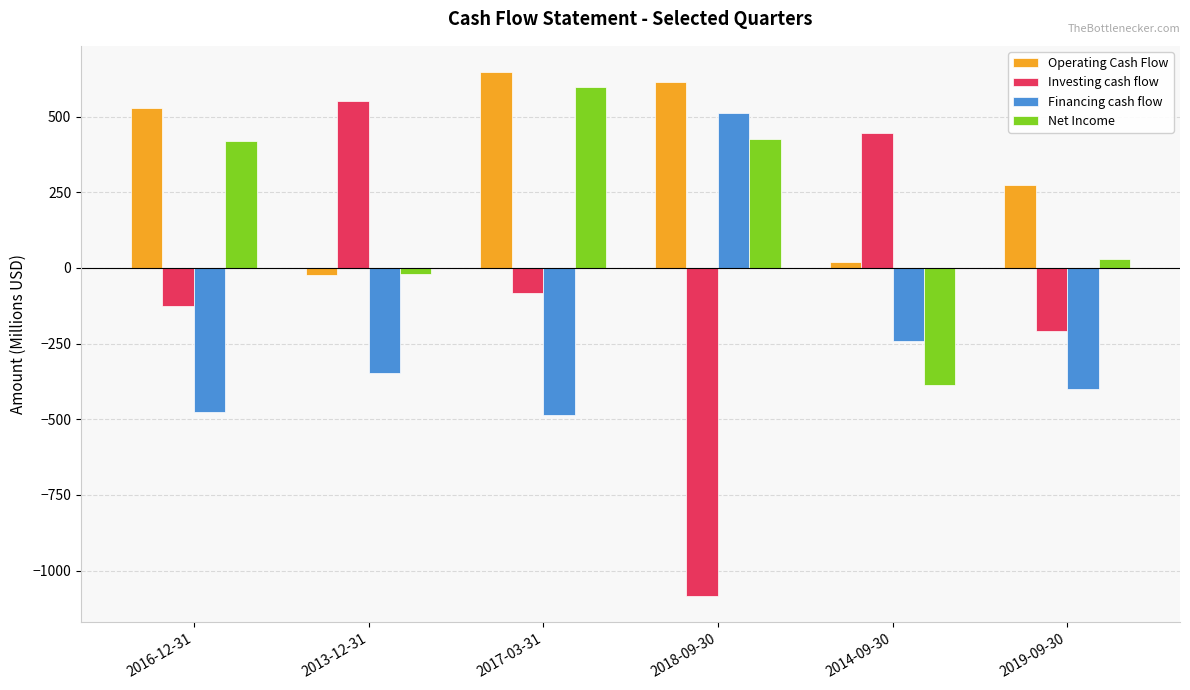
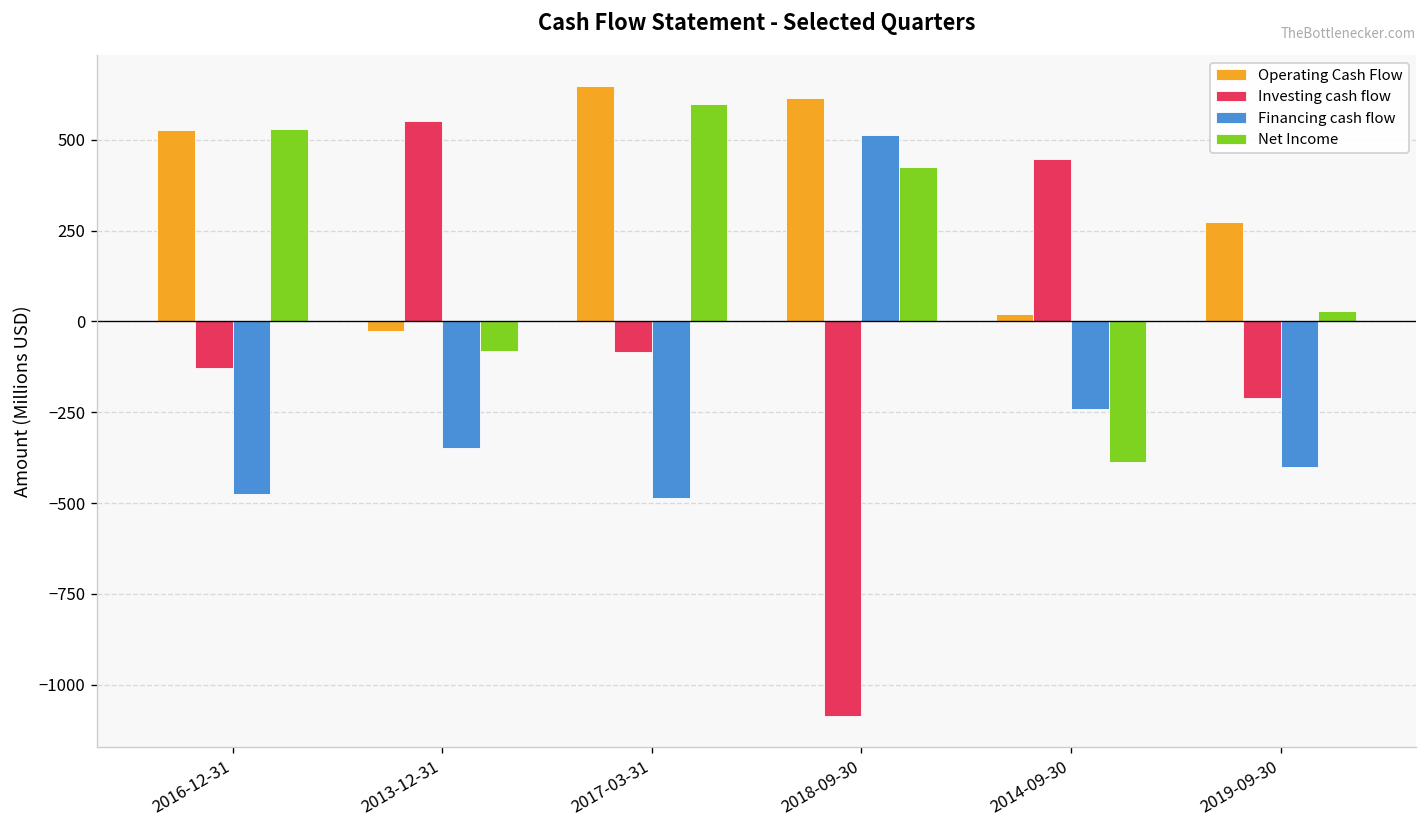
Net Income, 2016-12-31: 420 -> 530
Net Income, 2013-12-31: -20 -> -80
